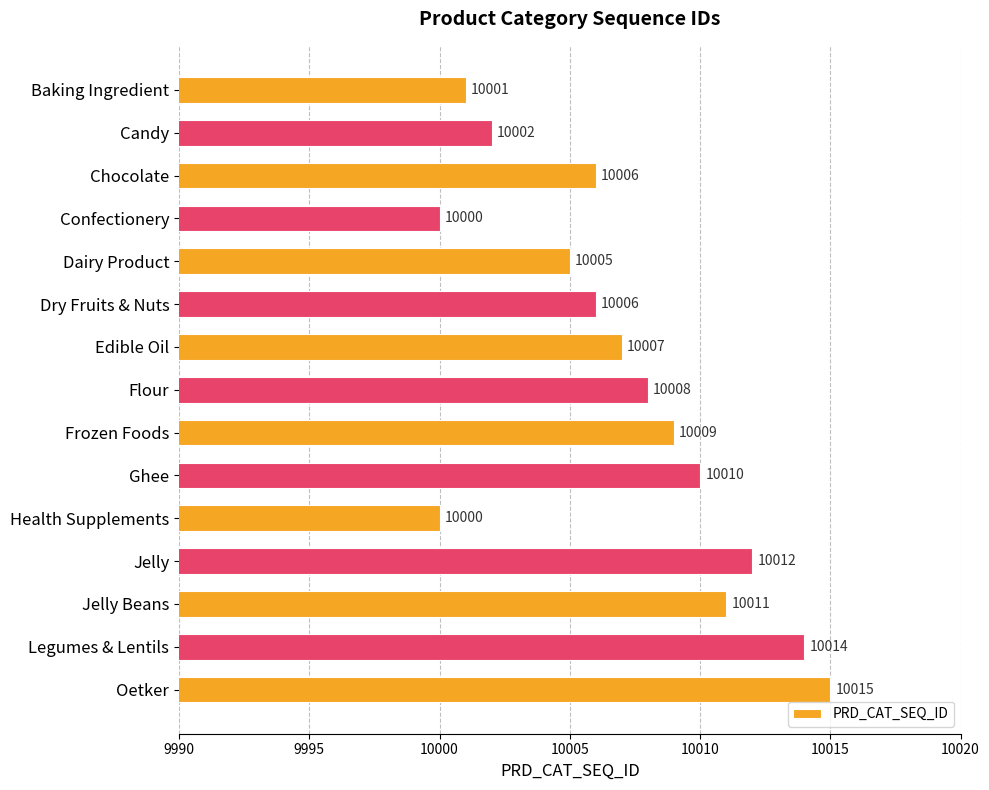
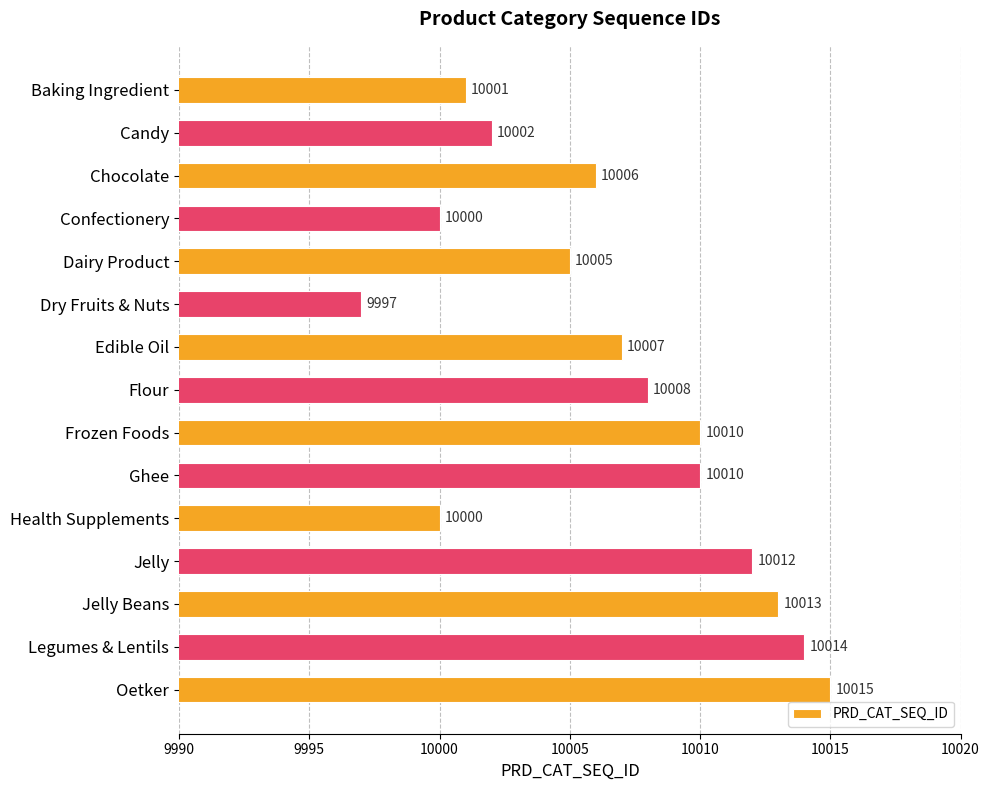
Dry Fruits & Nuts: 10006 -> 9997
Frozen Foods: 10009 -> 10010
Jelly Beans: 10011 -> 10013
